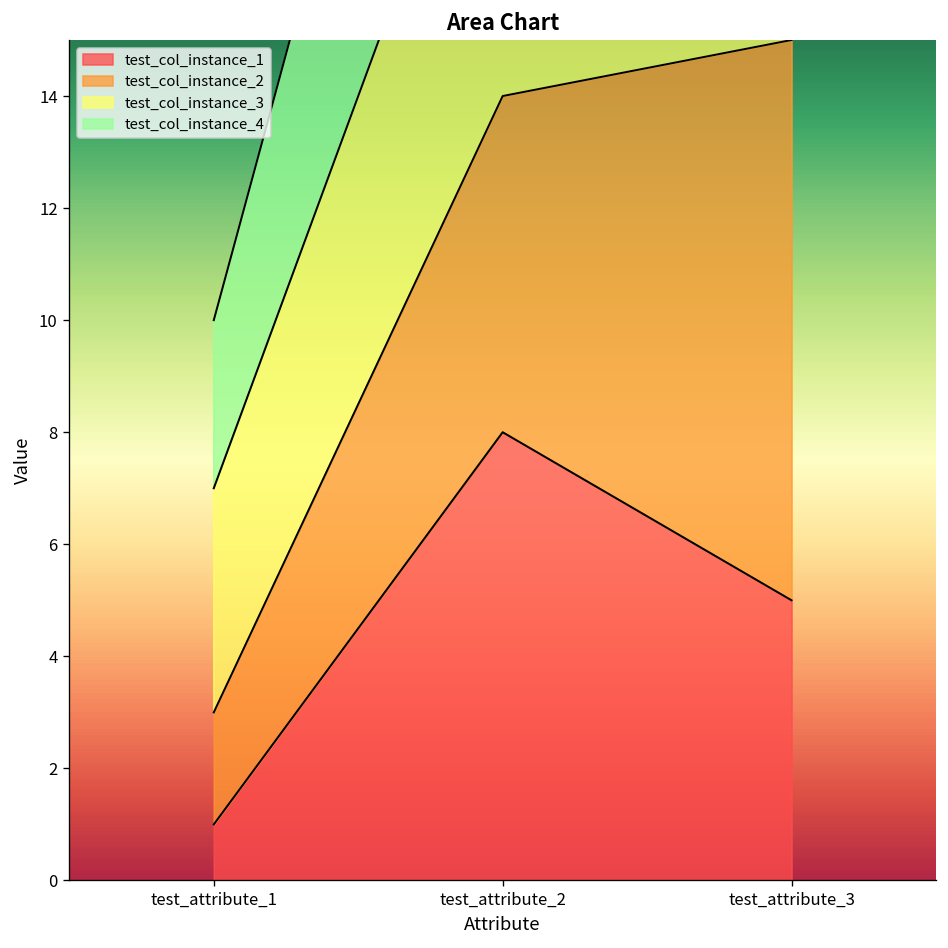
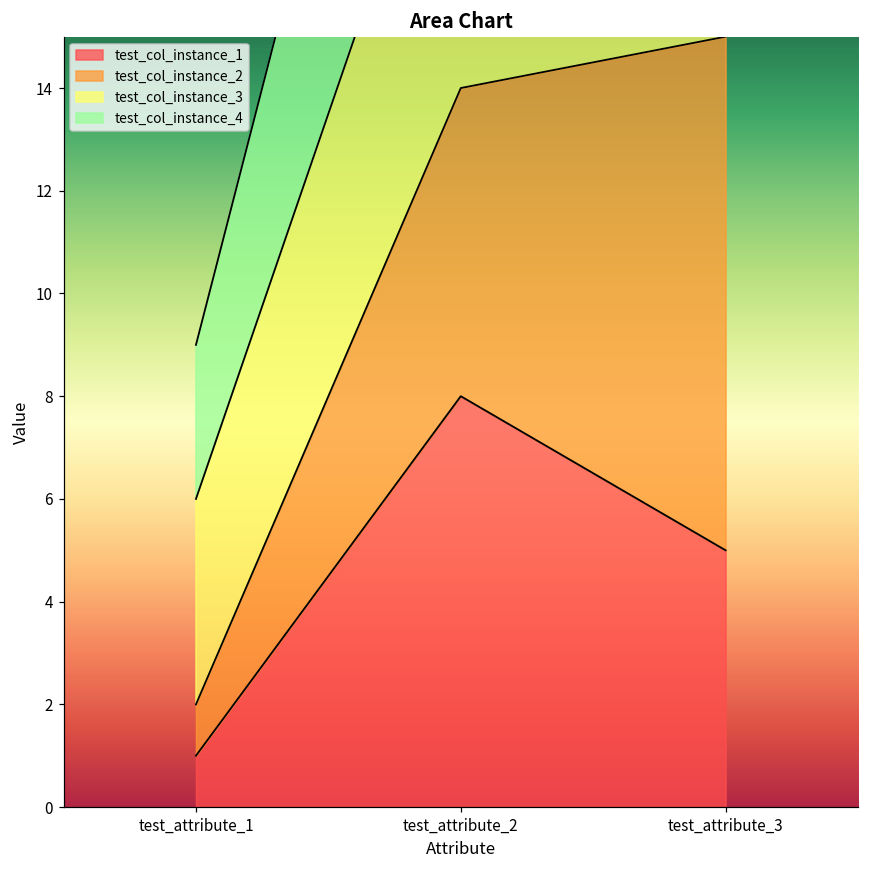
test_col_instance_2, test_attribute_1: 2 -> 1
